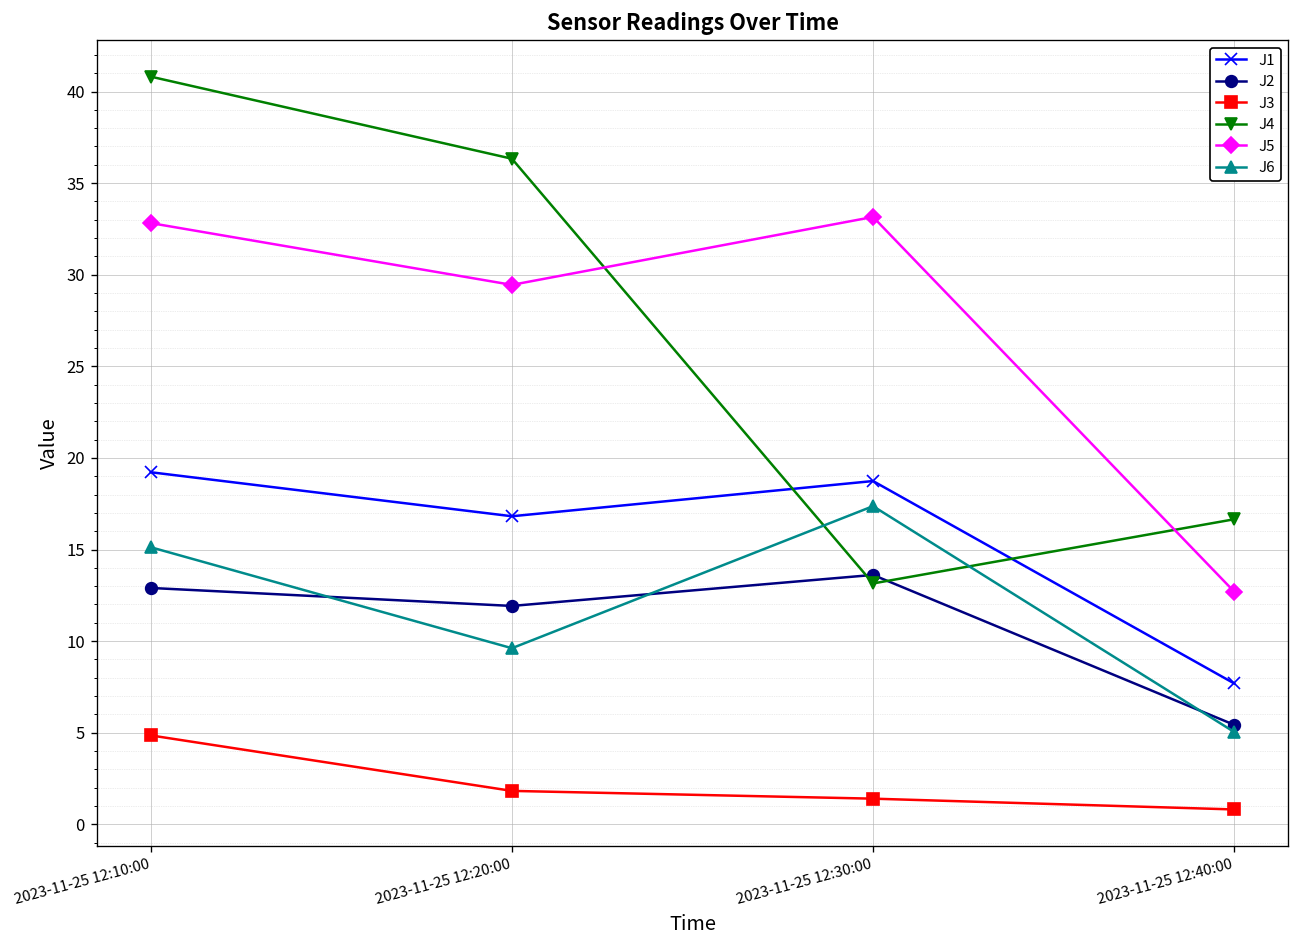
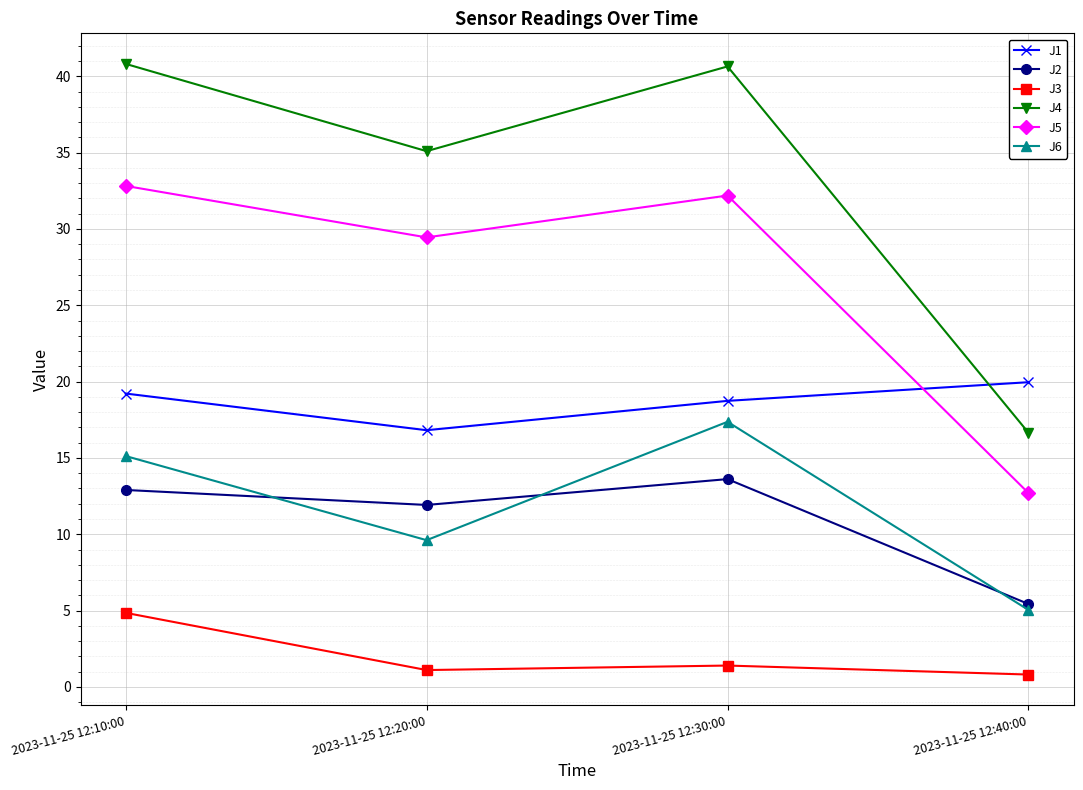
J3, 2023-11-25 12:20:00: 1.8 -> 1.1
J4, 2023-11-25 12:20:00: 36.3 -> 35.1
J4, 2023-11-25 12:30:00: 13.1 -> 40.6
J5, 2023-11-25 12:30:00: 33.2 -> 32.2
J1, 2023-11-25 12:40:00: 7.7 -> 20.0
